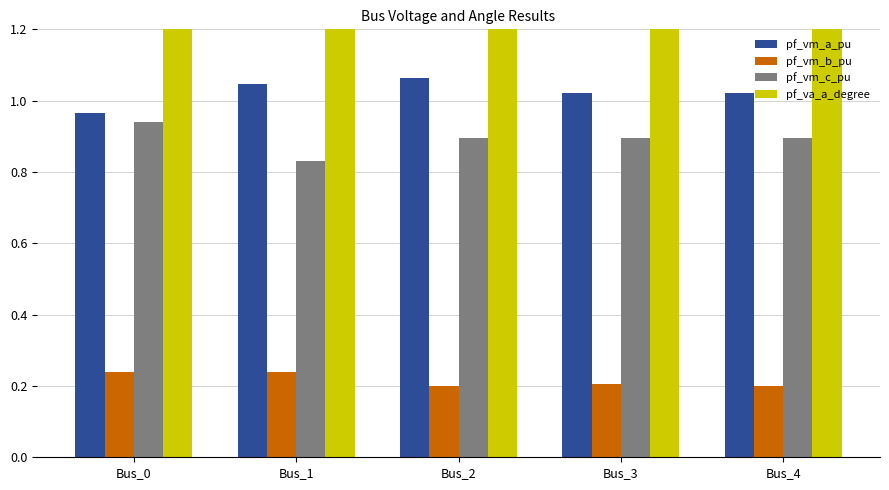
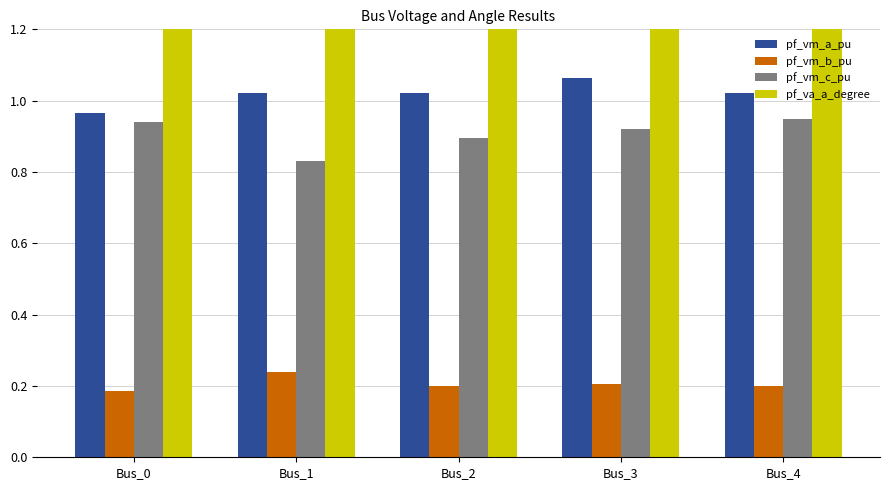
pf_vm_b_pu, Bus_0: 0.24 -> 0.19
pf_vm_a_pu, Bus_1: 1.05 -> 1.02
pf_vm_a_pu, Bus_2: 1.06 -> 1.02
pf_vm_a_pu, Bus_3: 1.02 -> 1.06
pf_vm_c_pu, Bus_3: 0.90 -> 0.92
pf_vm_c_pu, Bus_4: 0.90 -> 0.95
